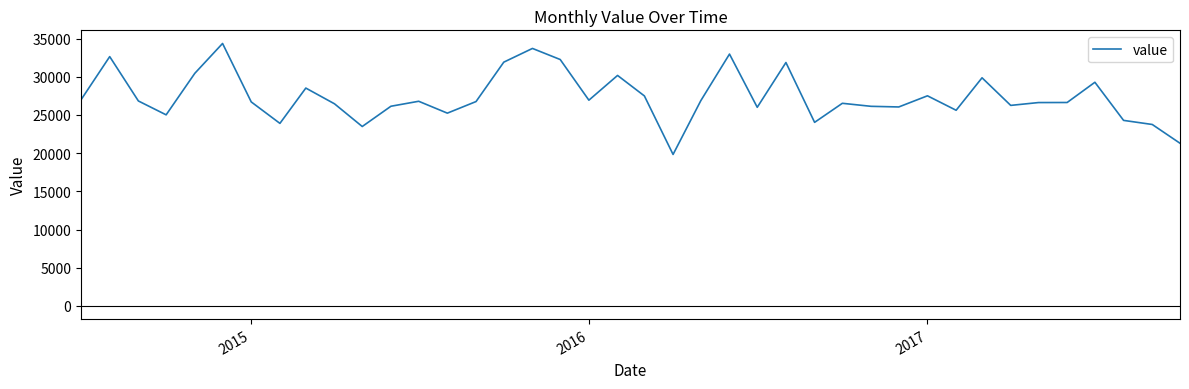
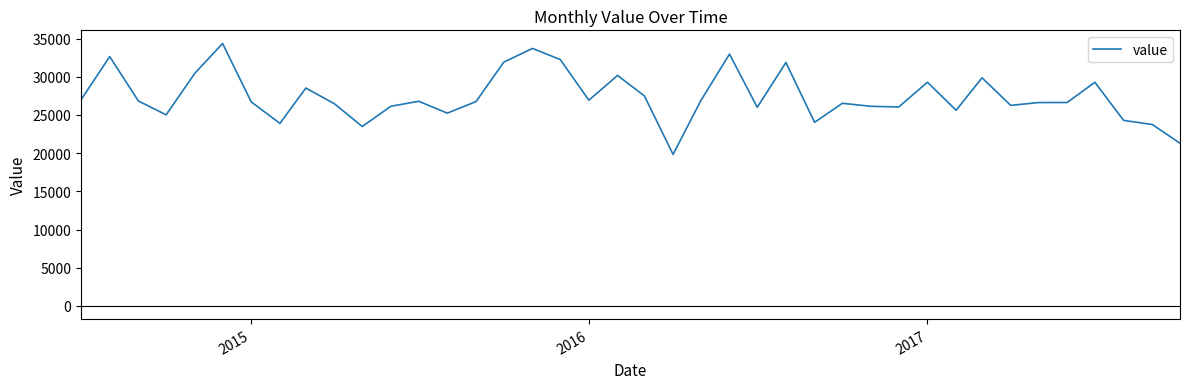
2017: 28000 -> 29000
